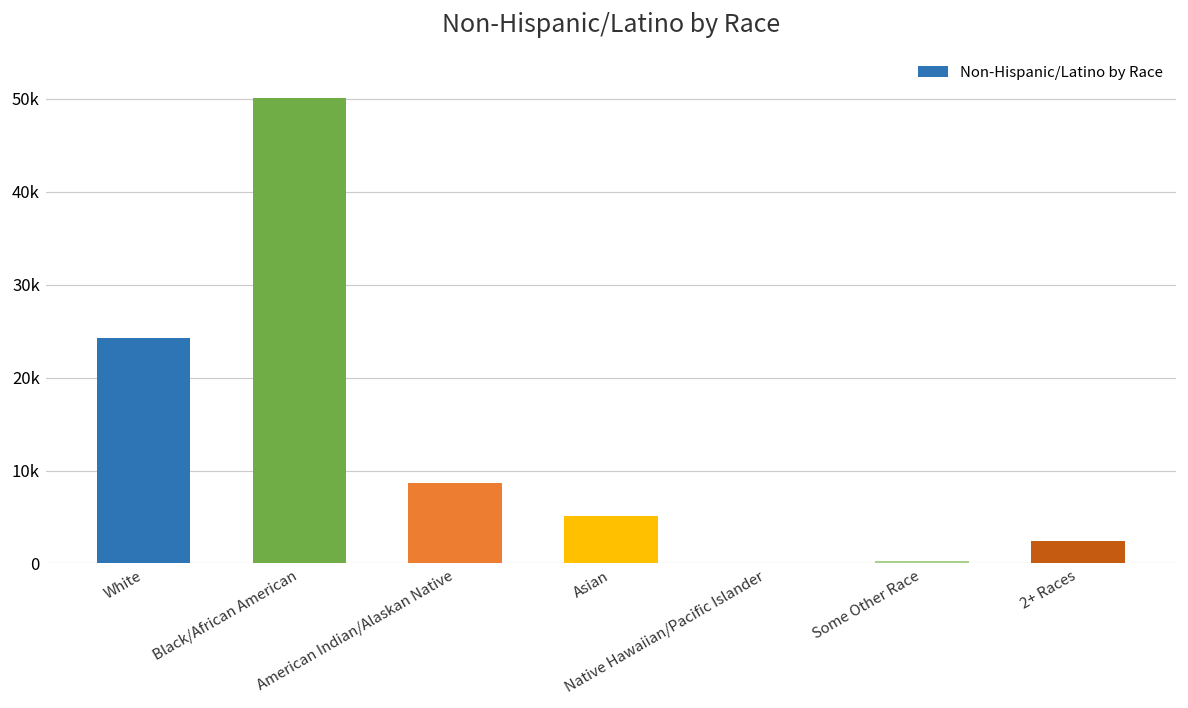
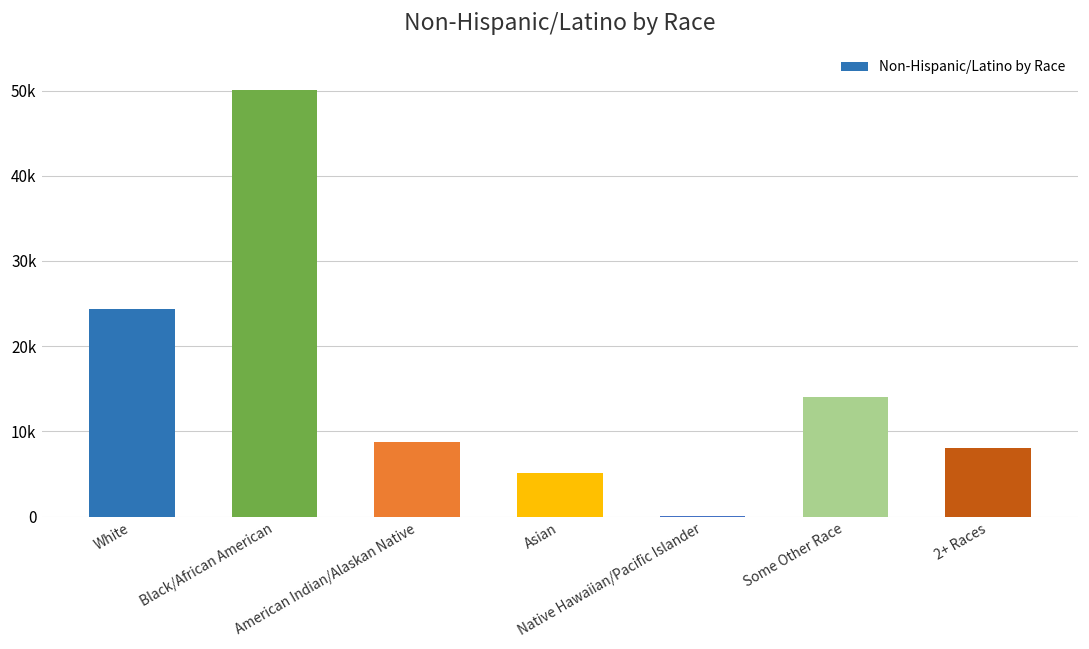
Some Other Race: 0 -> 14000
2+ Races: 2000 -> 8000
